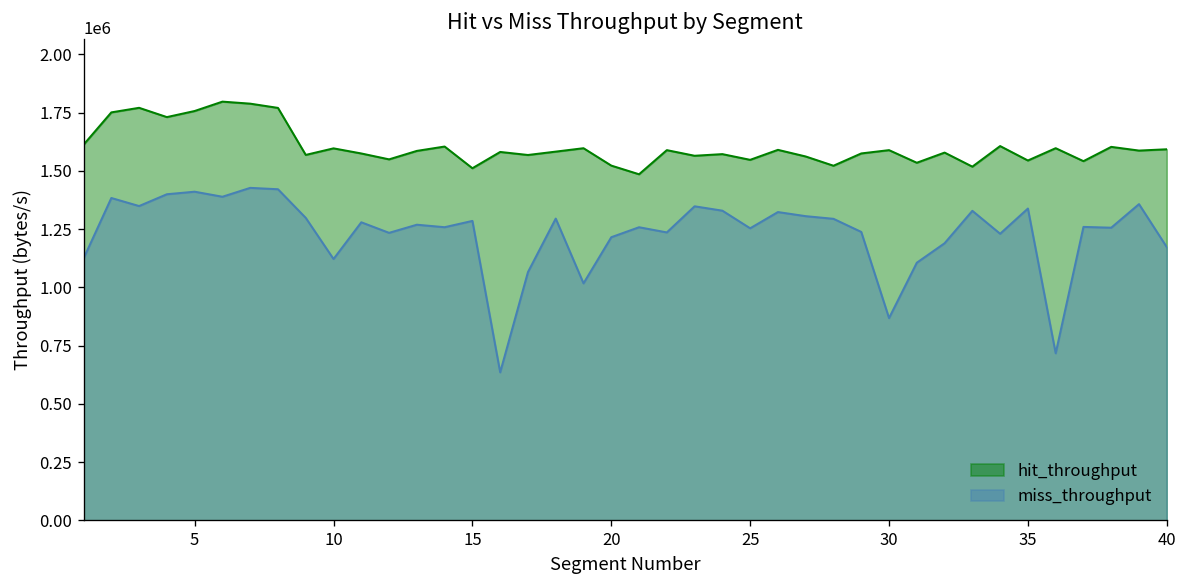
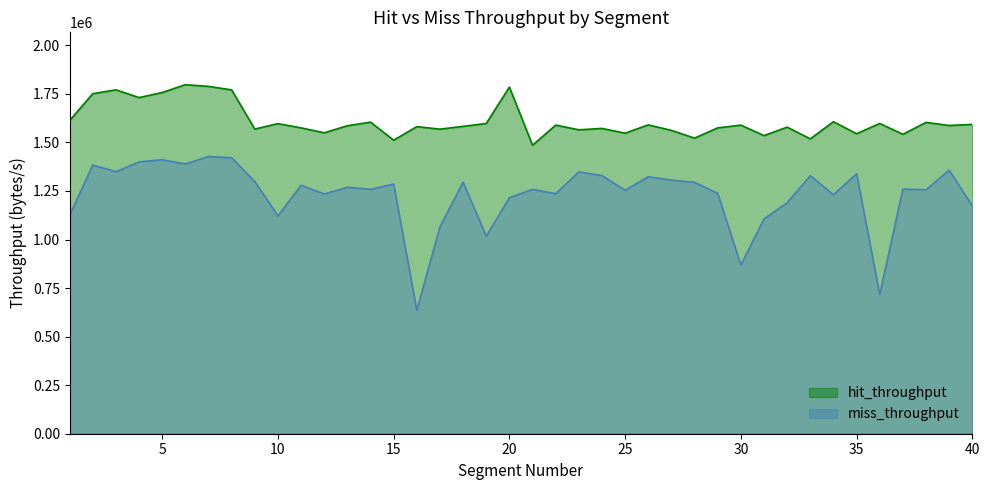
hit_throughput, 20: 1520000 -> 1780000
